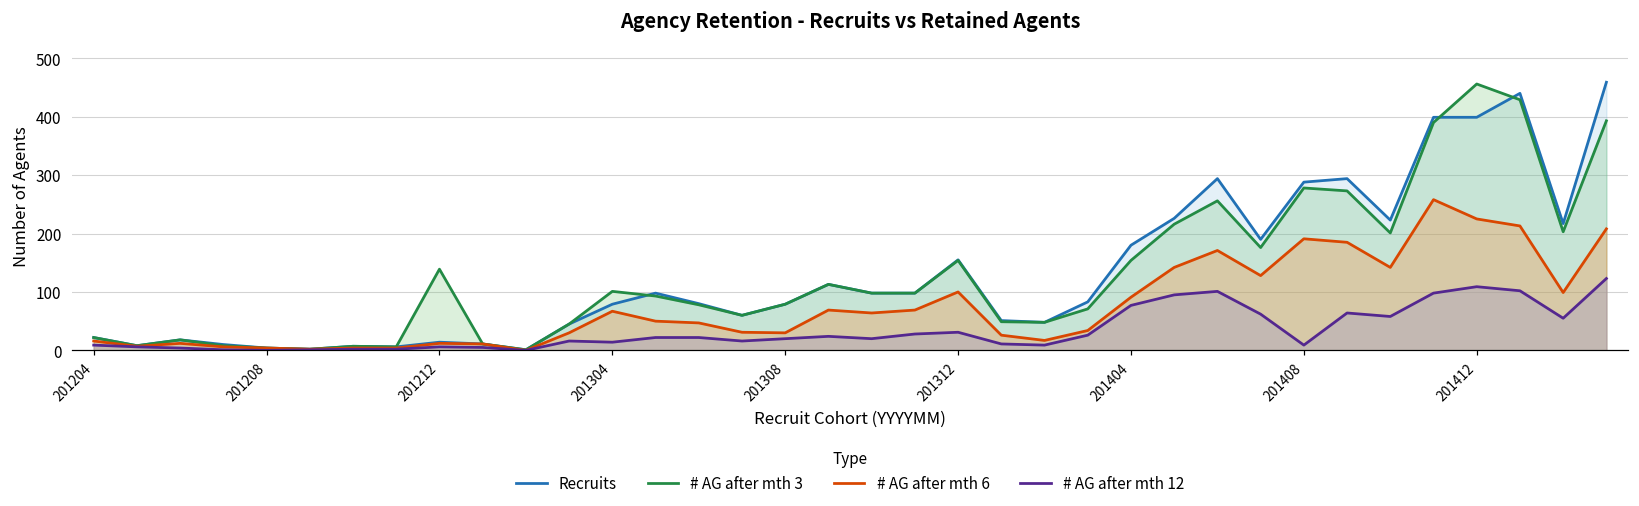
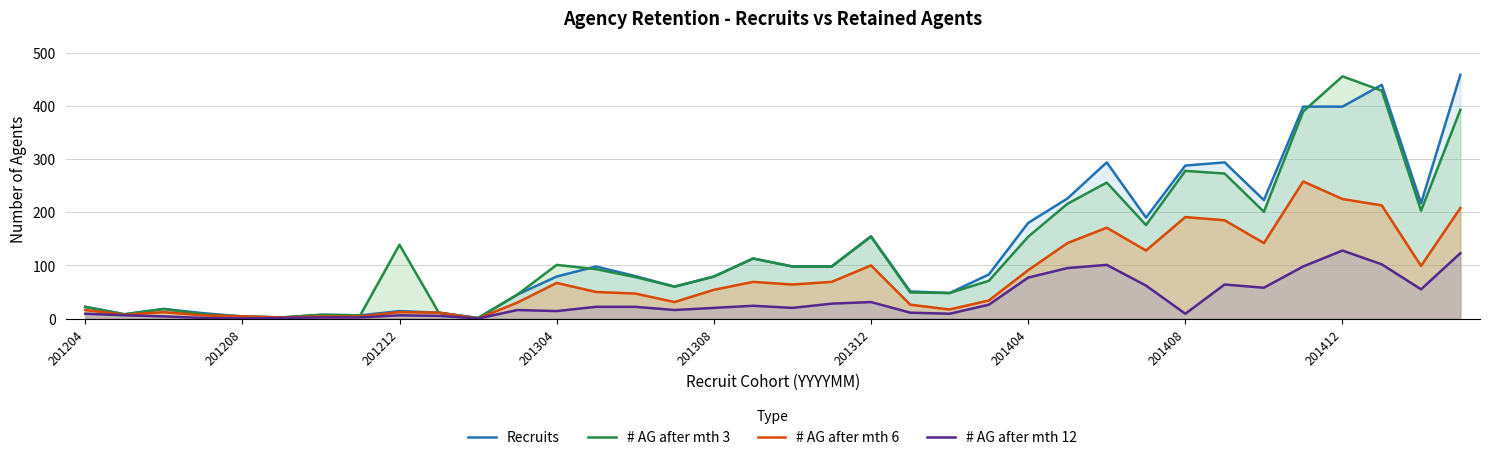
# AG after mth 6, 201308: 30 -> 50
# AG after mth 12, 201412: 110 -> 130
